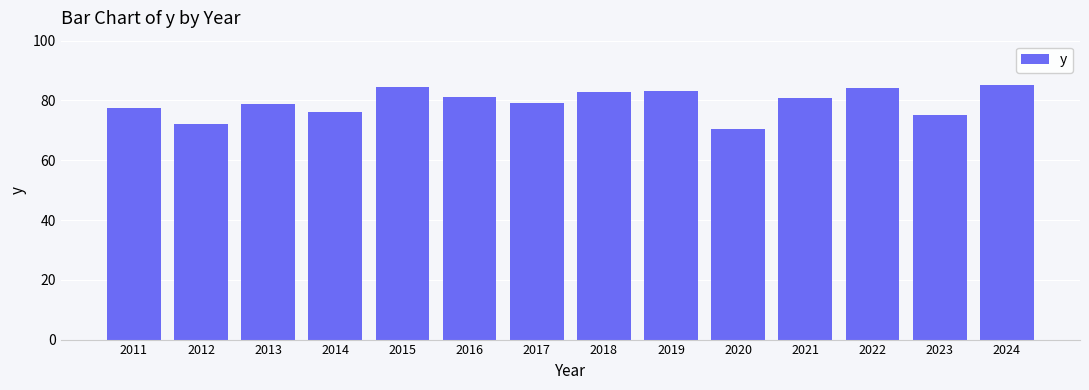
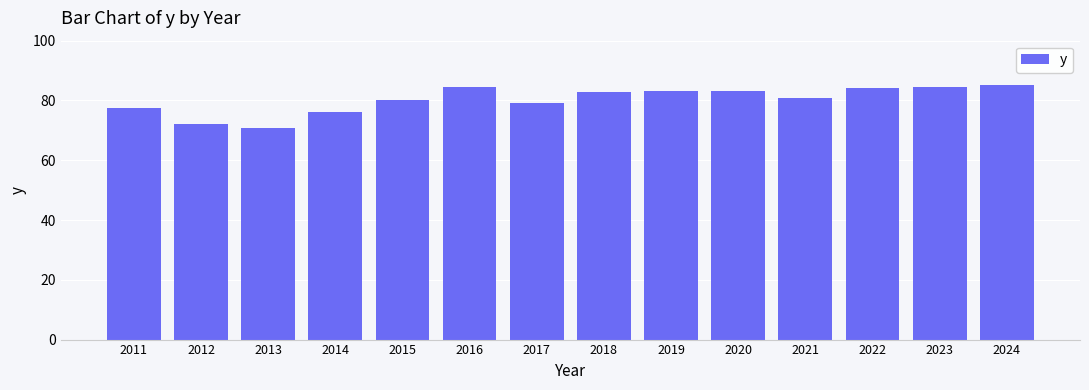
2013: 79 -> 71
2015: 84 -> 80
2016: 81 -> 85
2020: 70 -> 83
2023: 75 -> 84
